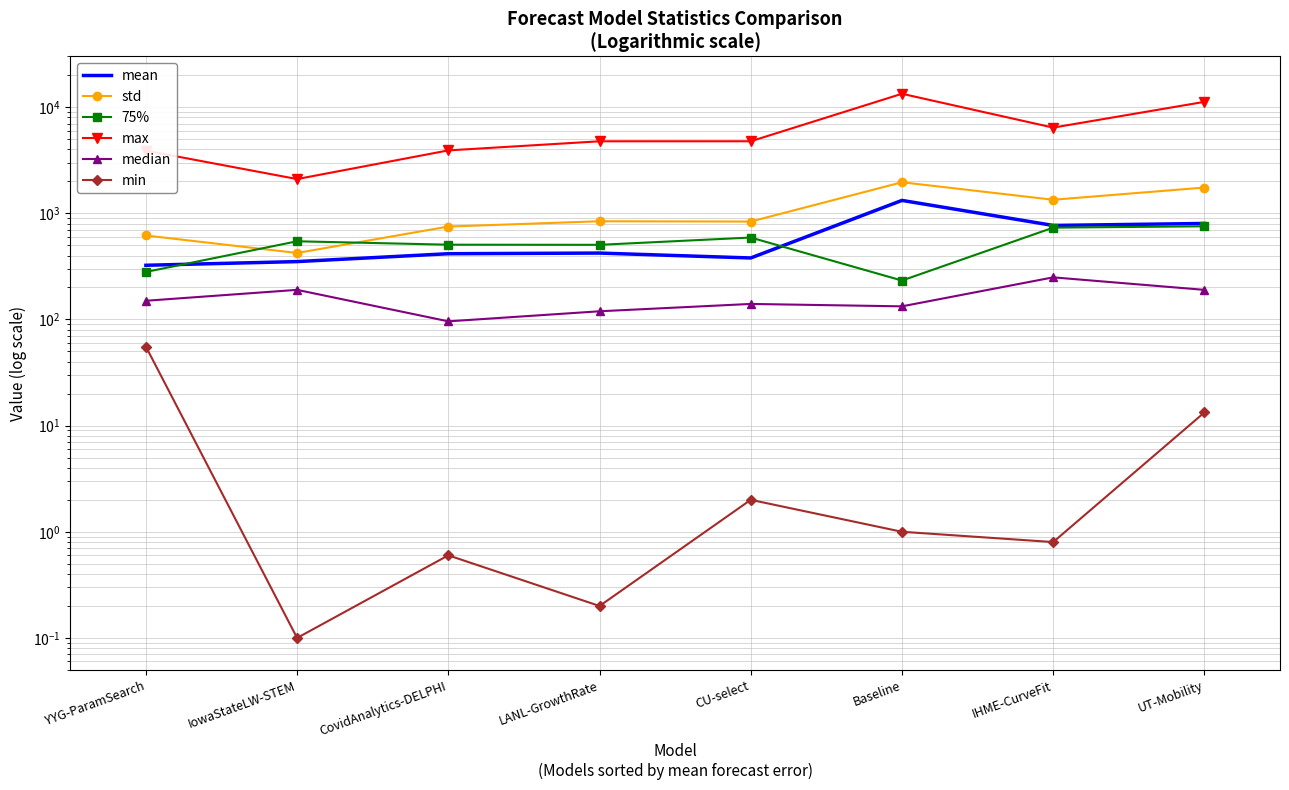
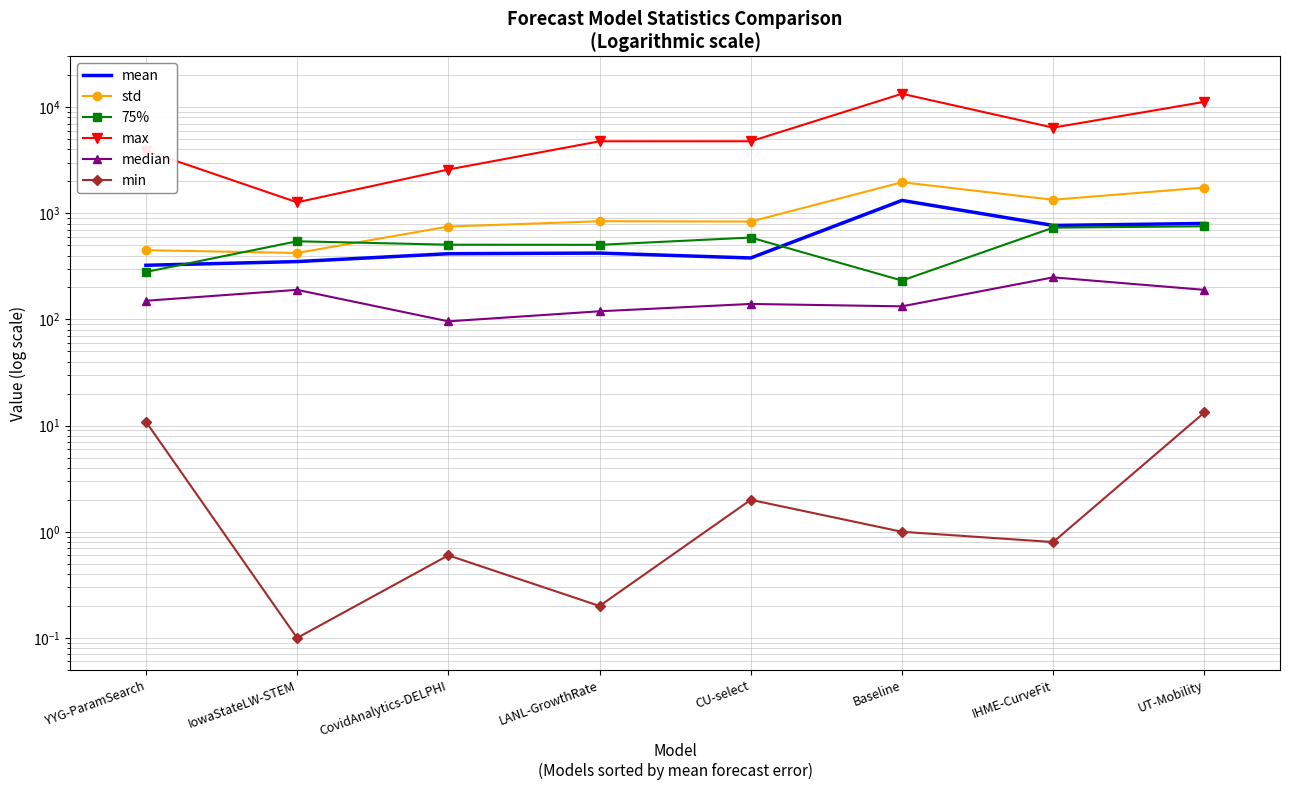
std, YYG-ParamSearch: 600 -> 450
min, YYG-ParamSearch: 60 -> 11
max, IowaStateLW-STEM: 2100 -> 1300
max, CovidAnalytics-DELPHI: 3900 -> 2600
